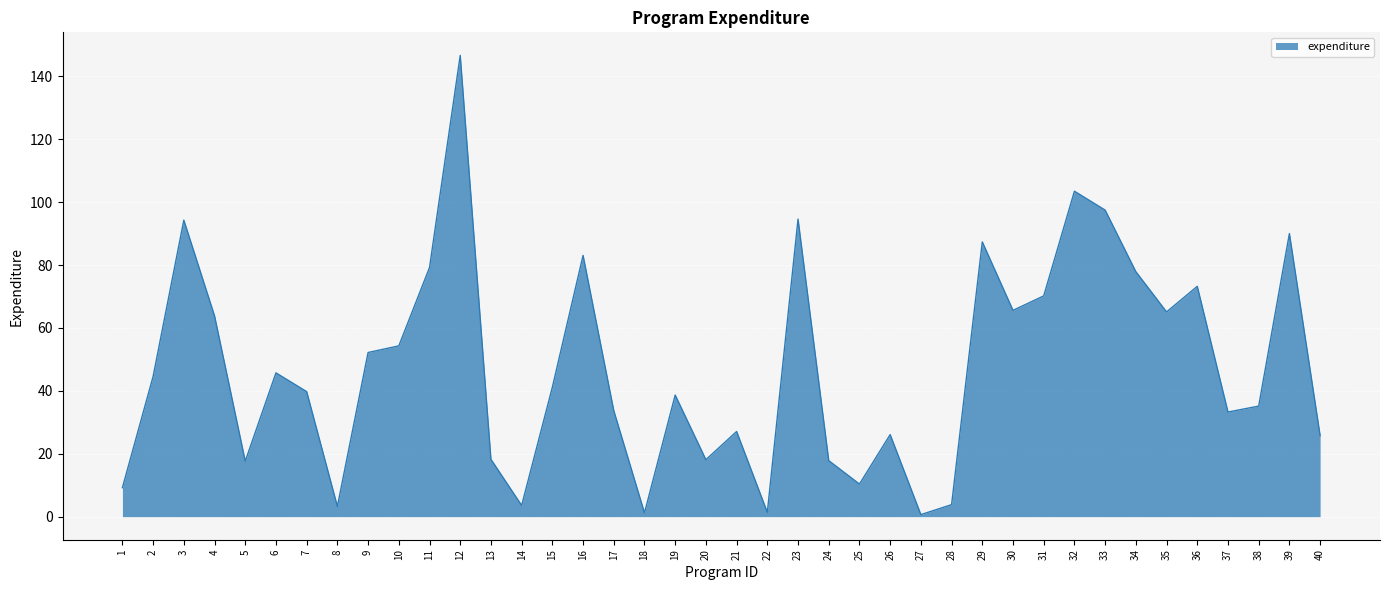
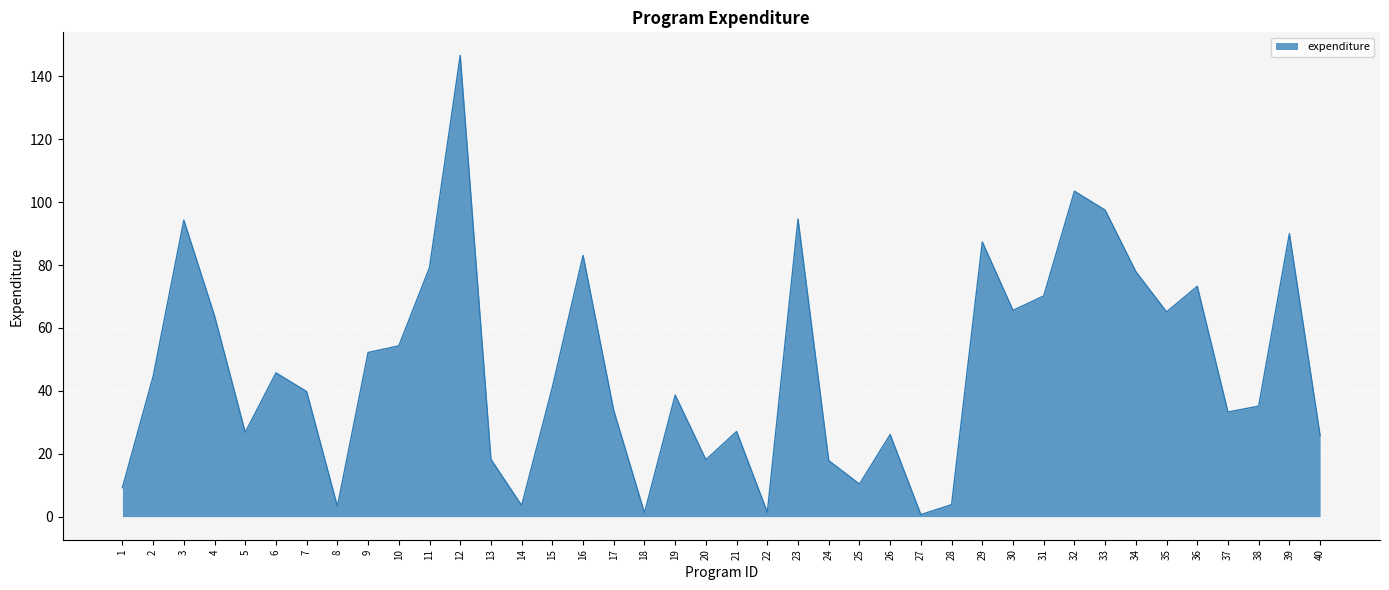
5: 18 -> 27
